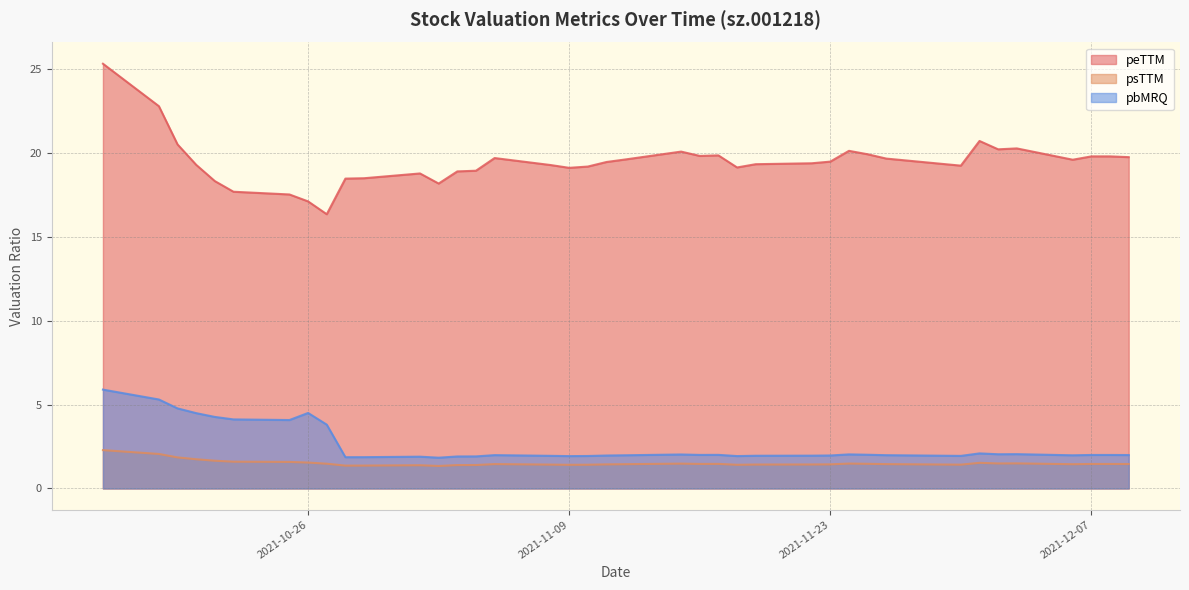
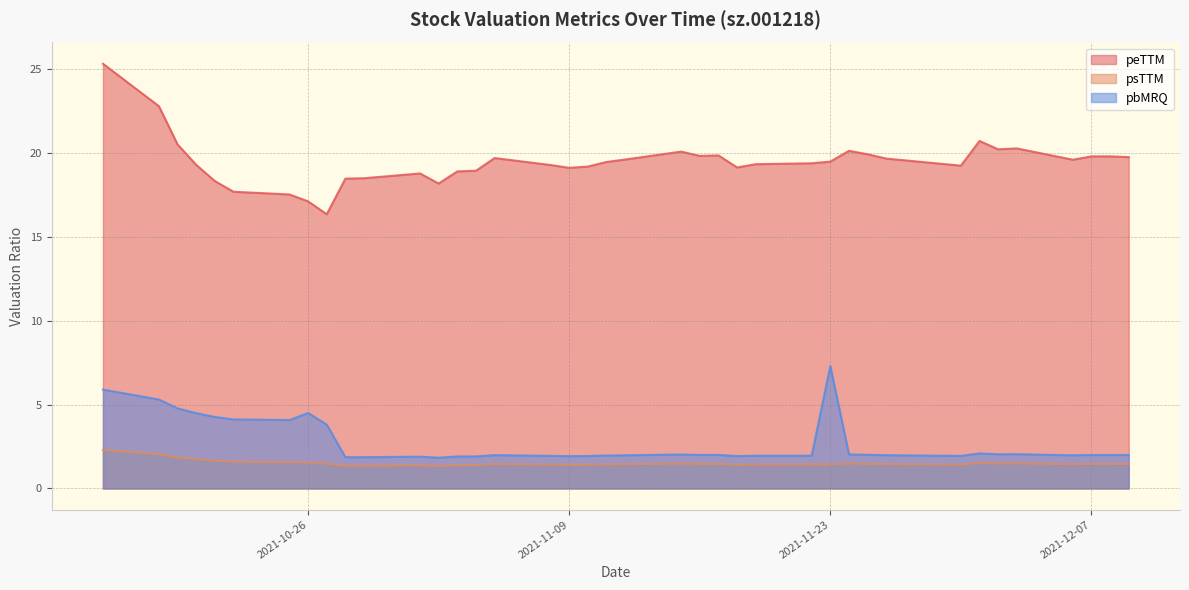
pbMRQ, 2021-11-23: 2.0 -> 7.3
